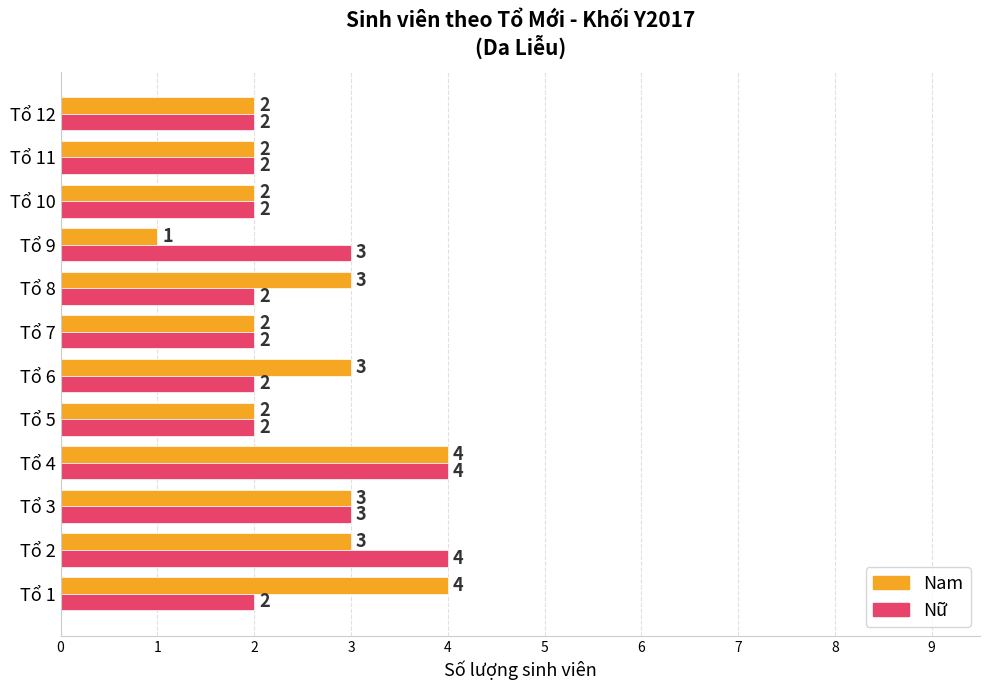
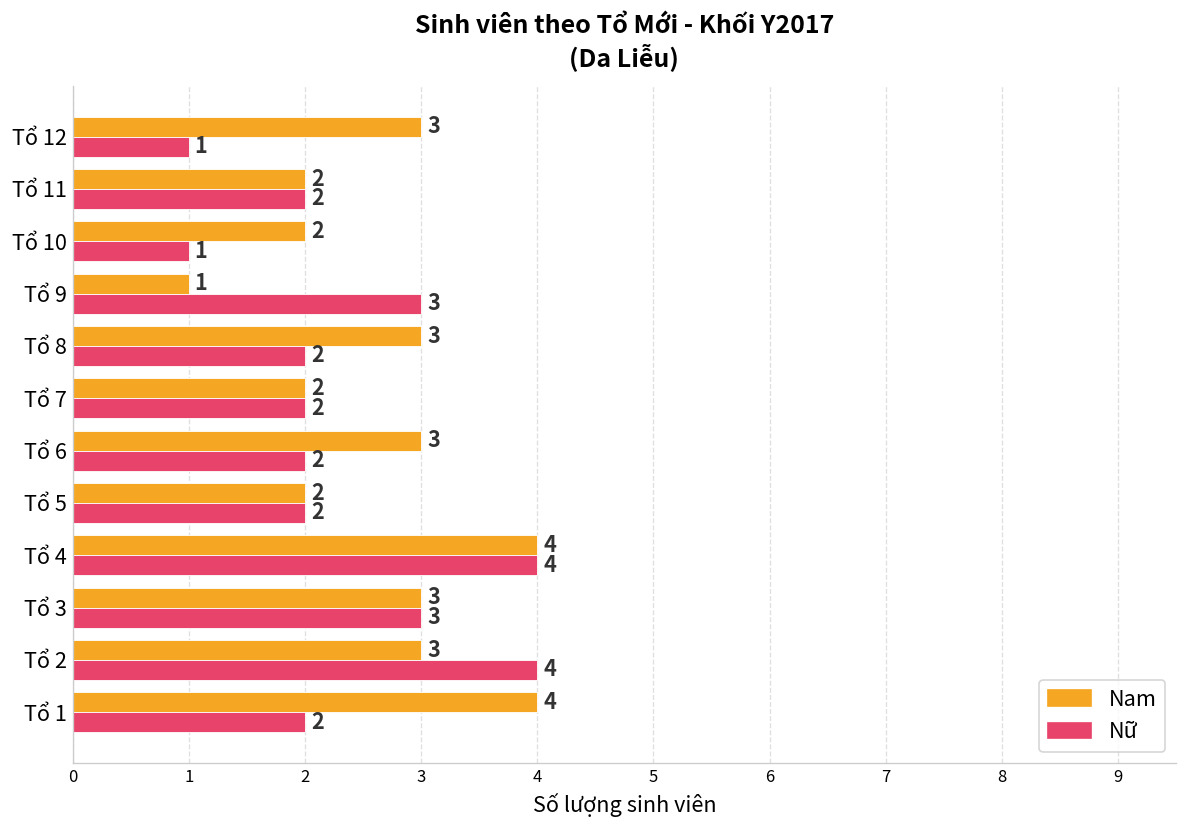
Nam, Tổ 12: 2 -> 3
Nữ, Tổ 12: 2 -> 1
Nữ, Tổ 10: 2 -> 1
